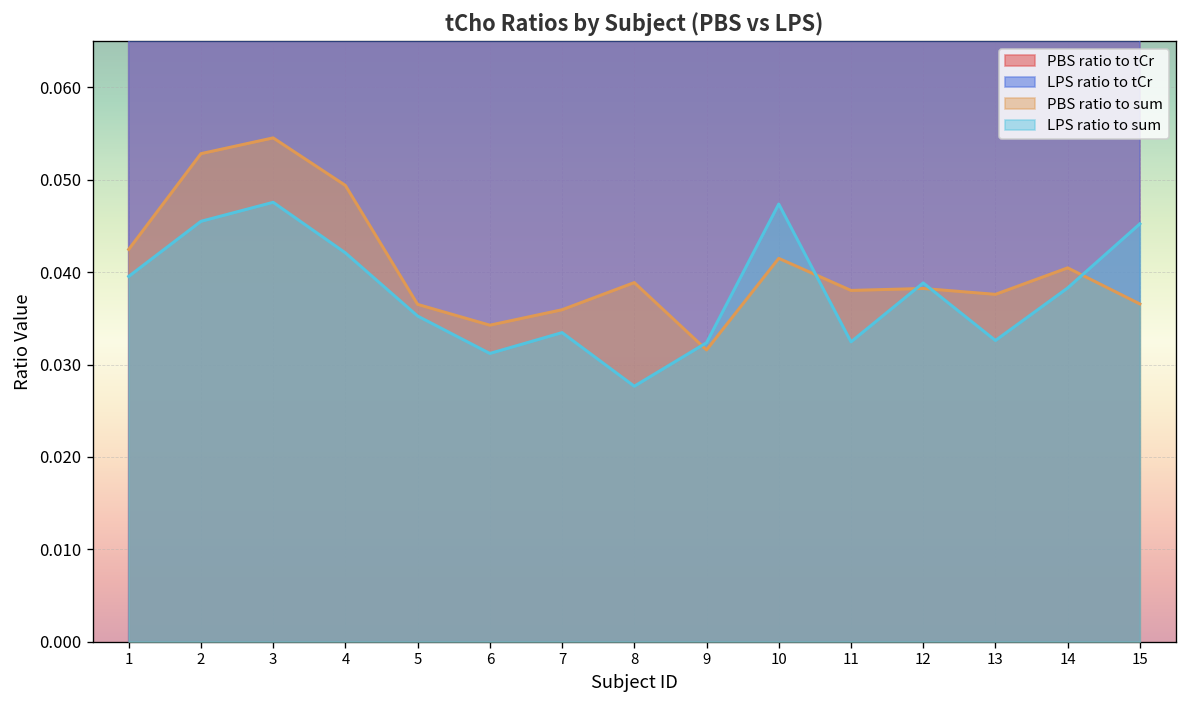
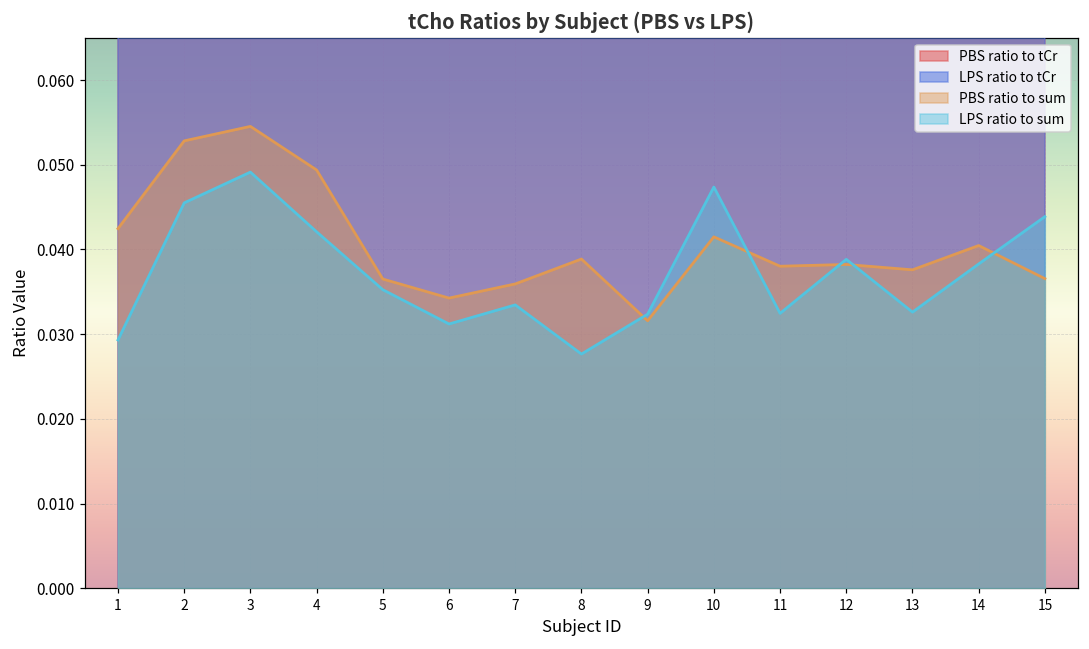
LPS ratio to sum, 1: 0.040 -> 0.029
LPS ratio to sum, 3: 0.048 -> 0.049
LPS ratio to sum, 15: 0.045 -> 0.044
